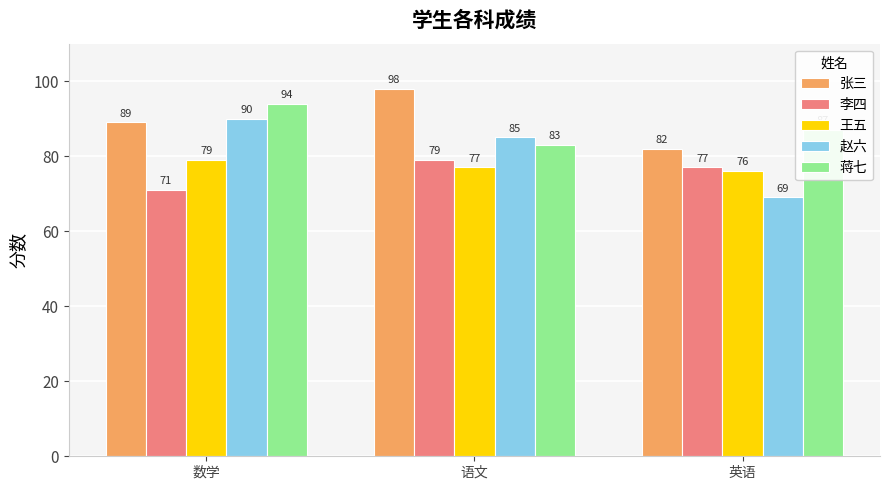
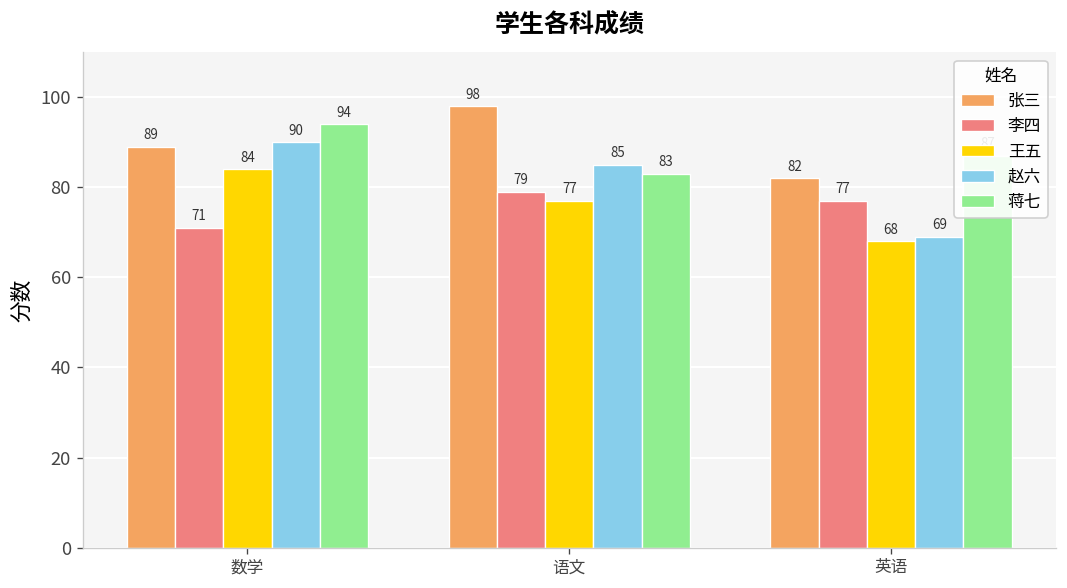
王五, 数学: 79 -> 84
王五, 英语: 76 -> 68
